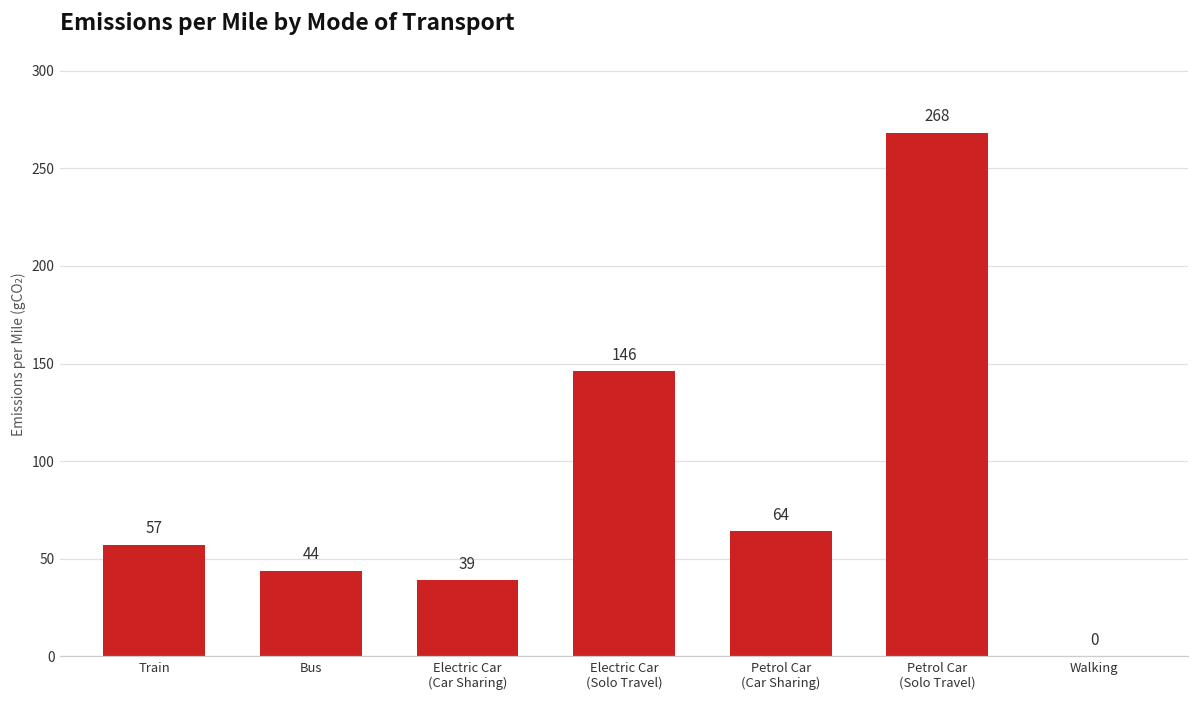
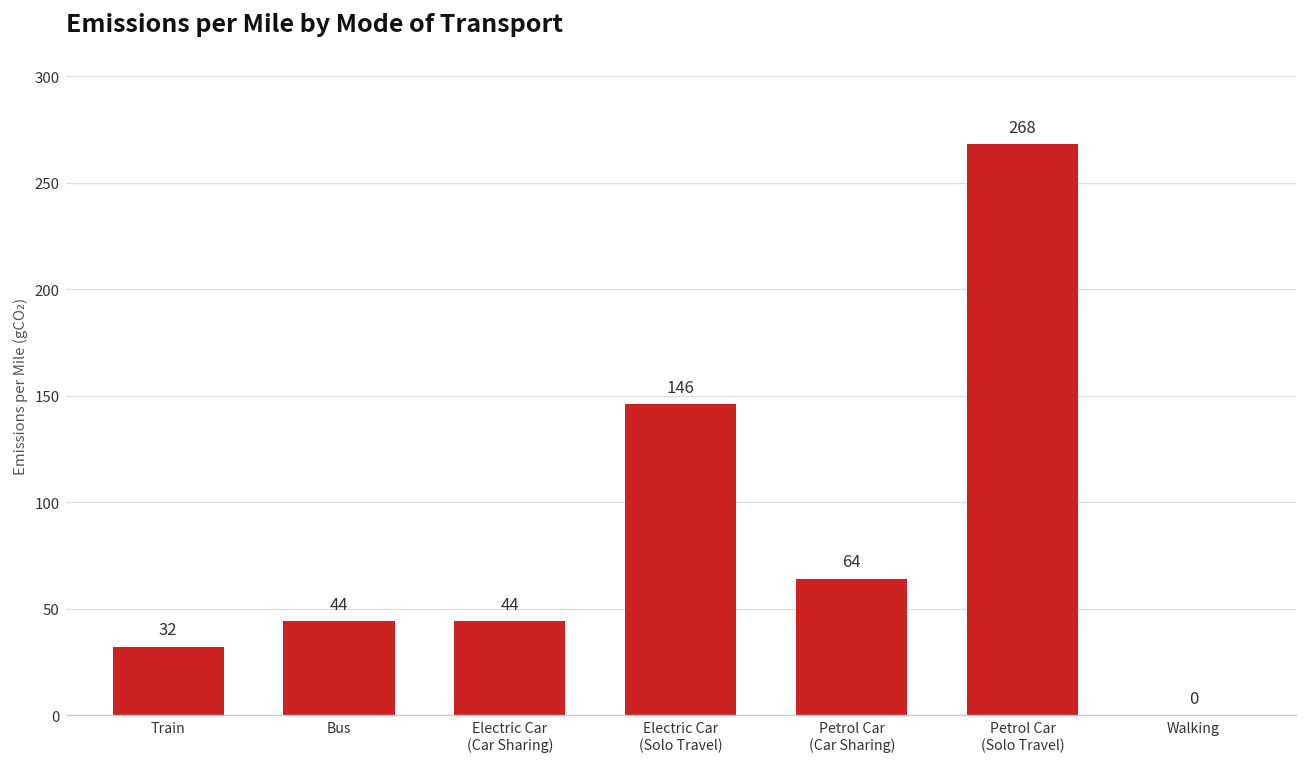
Train: 57 -> 32
Electric Car (Car Sharing): 39 -> 44
